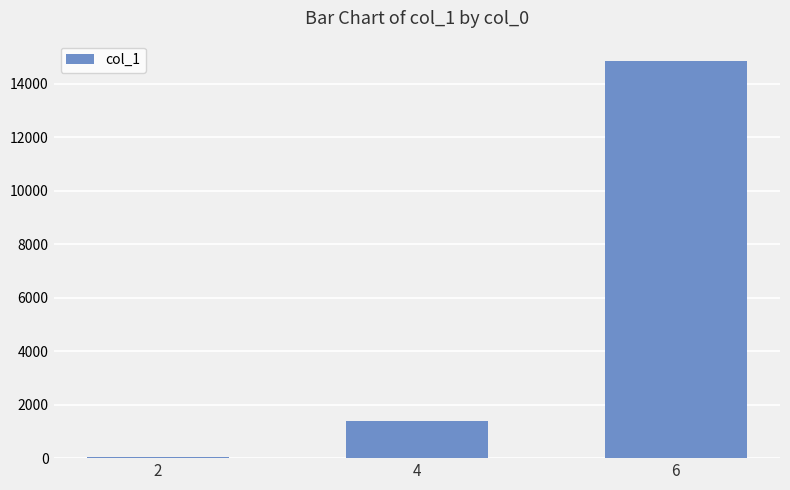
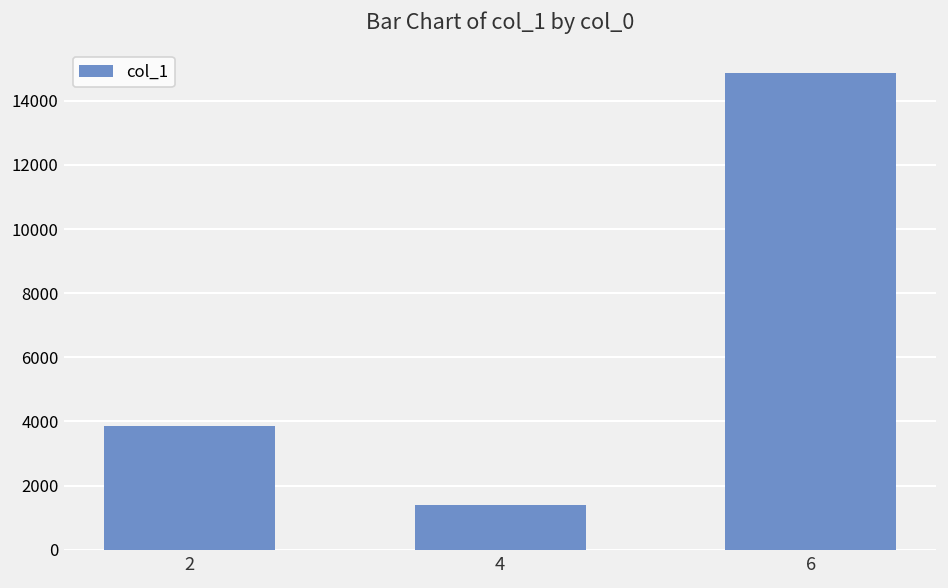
2: 0 -> 3900
